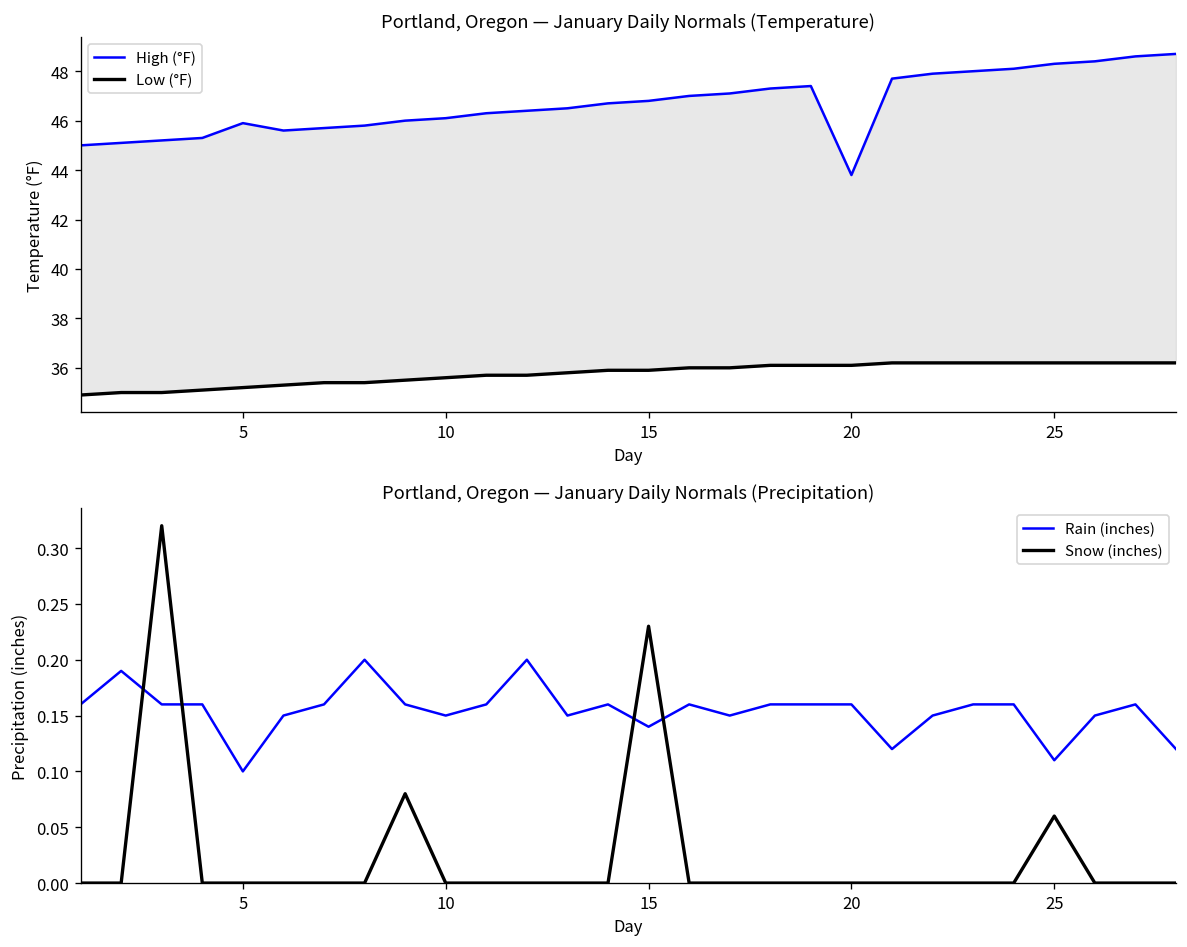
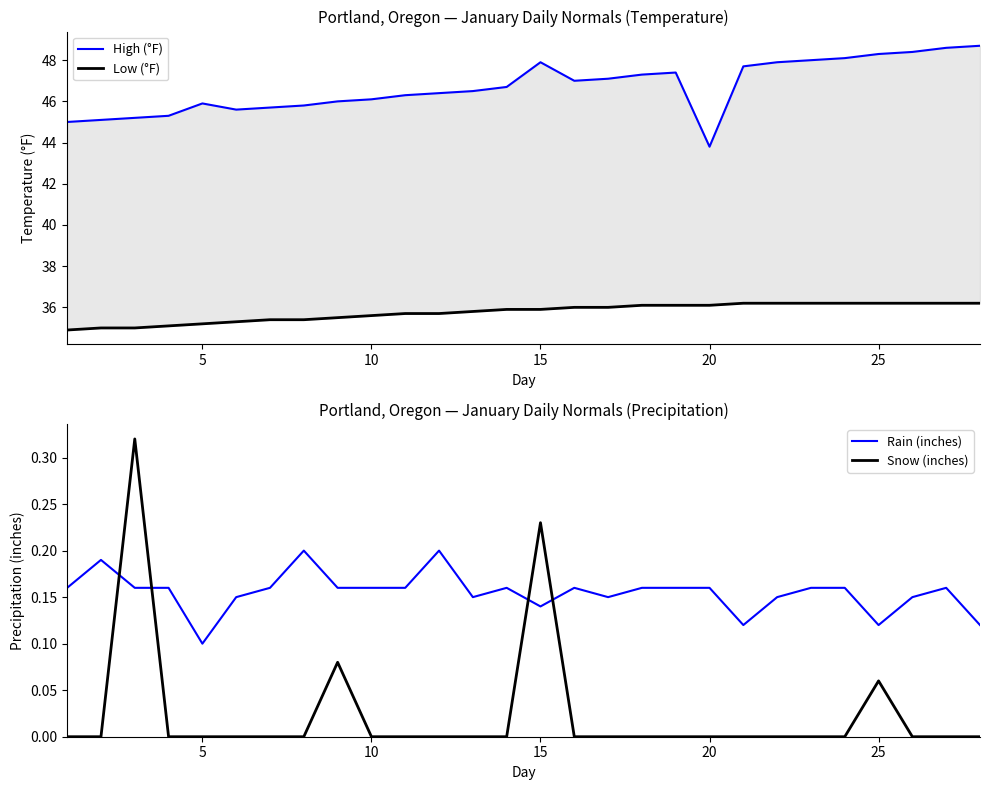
Portland, Oregon — January Daily Normals (Temperature), High (°F), 15: 46.8 -> 47.9
Portland, Oregon — January Daily Normals (Precipitation), Rain (inches), 10: 0.15 -> 0.16
Portland, Oregon — January Daily Normals (Precipitation), Rain (inches), 25: 0.11 -> 0.12
